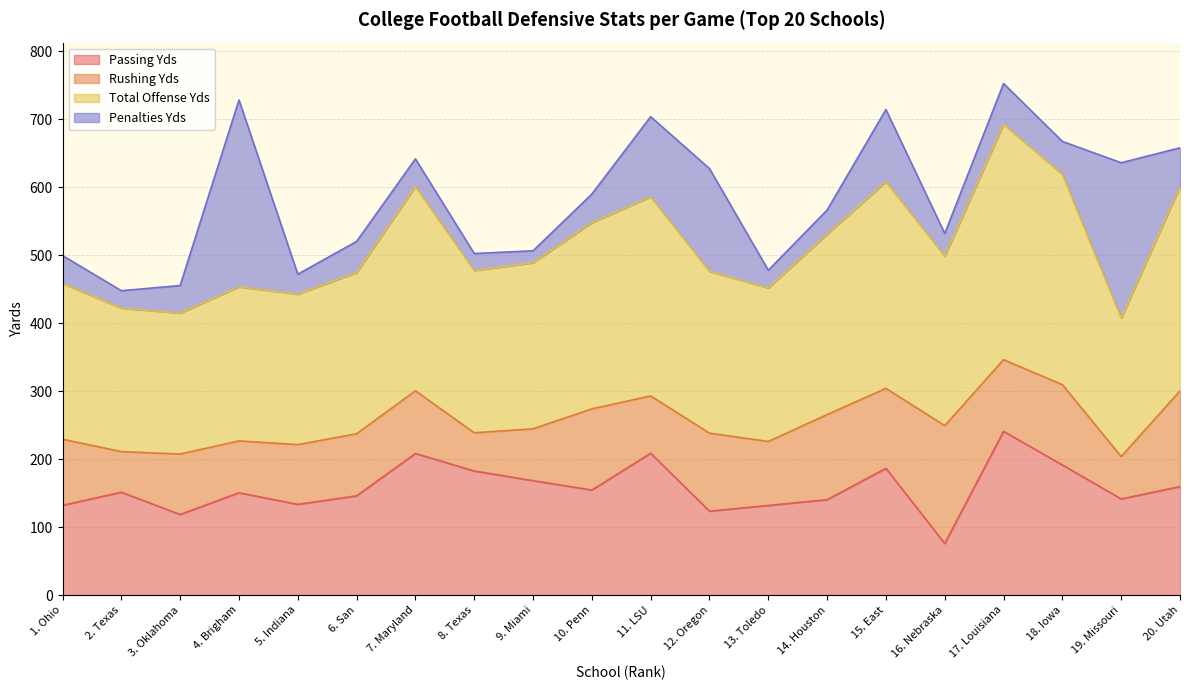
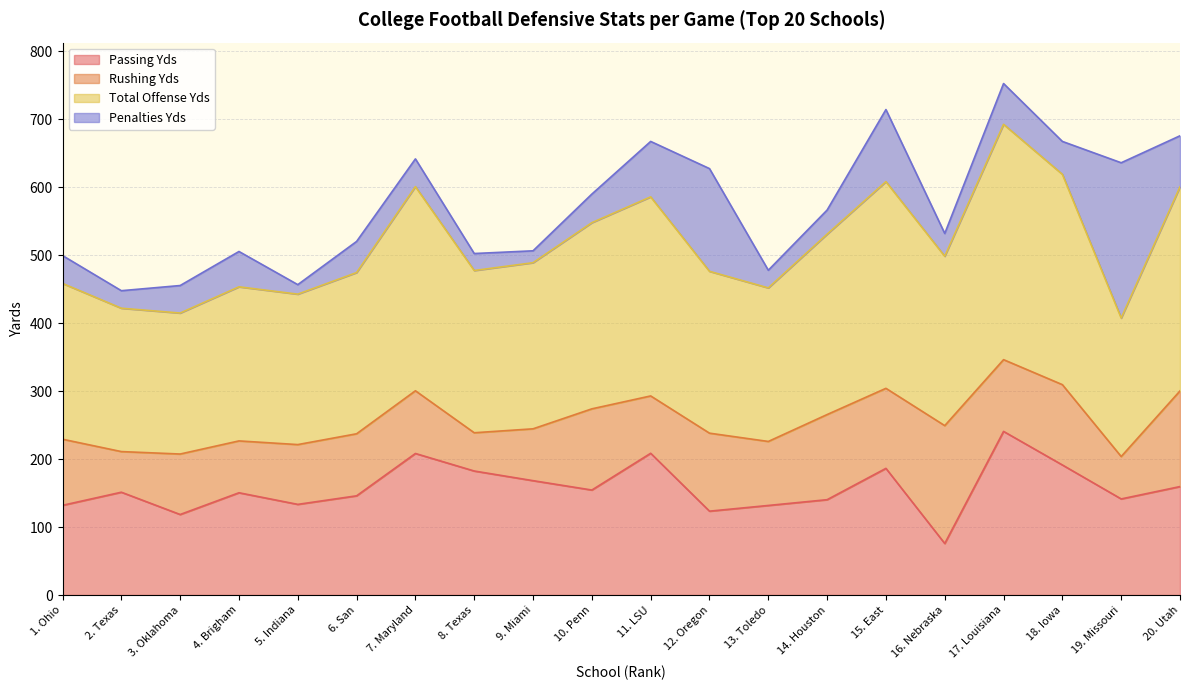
Penalties Yds, 4. Brigham: 280 -> 50
Penalties Yds, 5. Indiana: 30 -> 10
Penalties Yds, 11. LSU: 120 -> 80
Penalties Yds, 20. Utah: 60 -> 80
